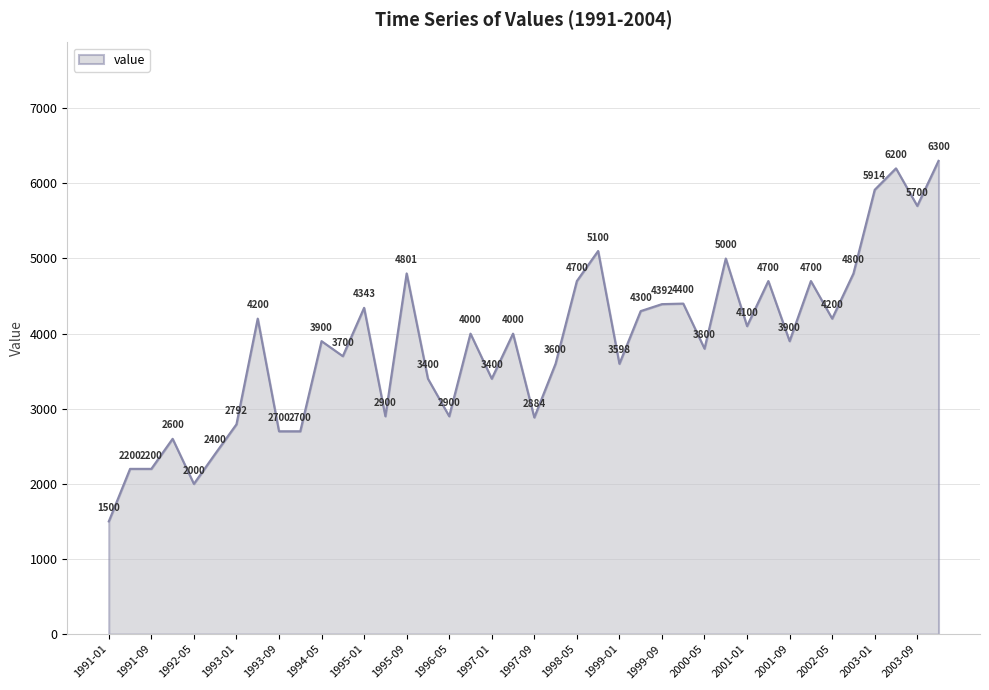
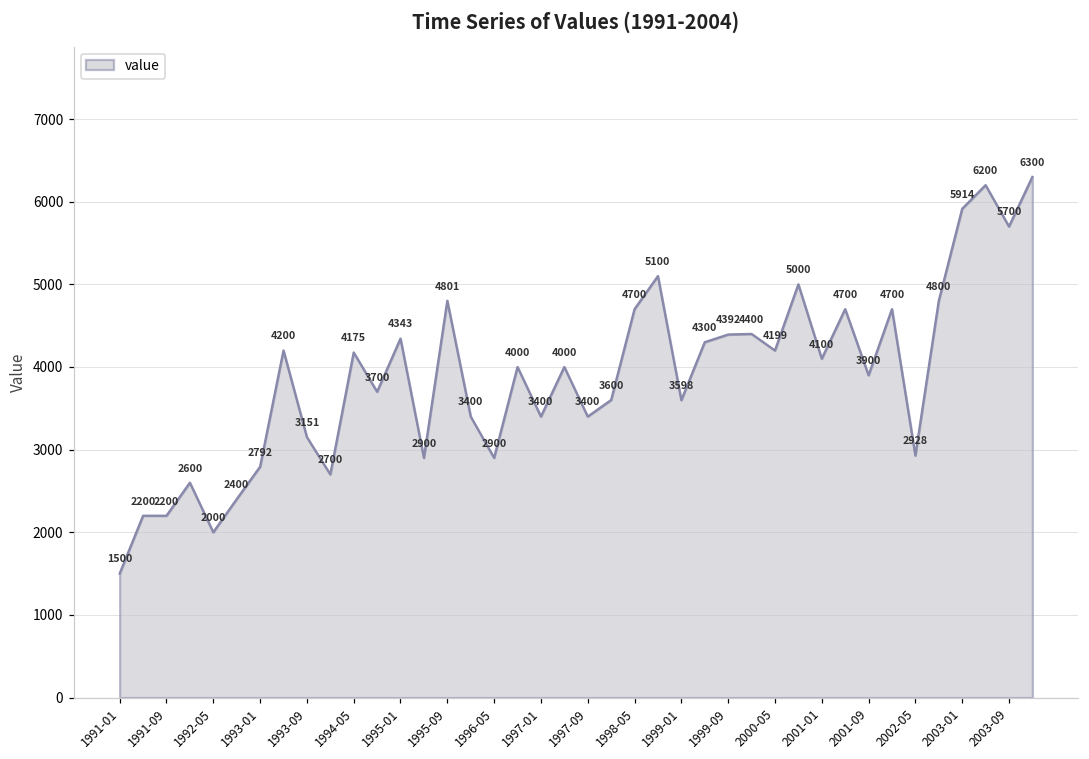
1993-09: 2700 -> 3151
1994-05: 3900 -> 4175
1997-09: 2884 -> 3400
2000-05: 3800 -> 4199
2002-05: 4200 -> 2928
